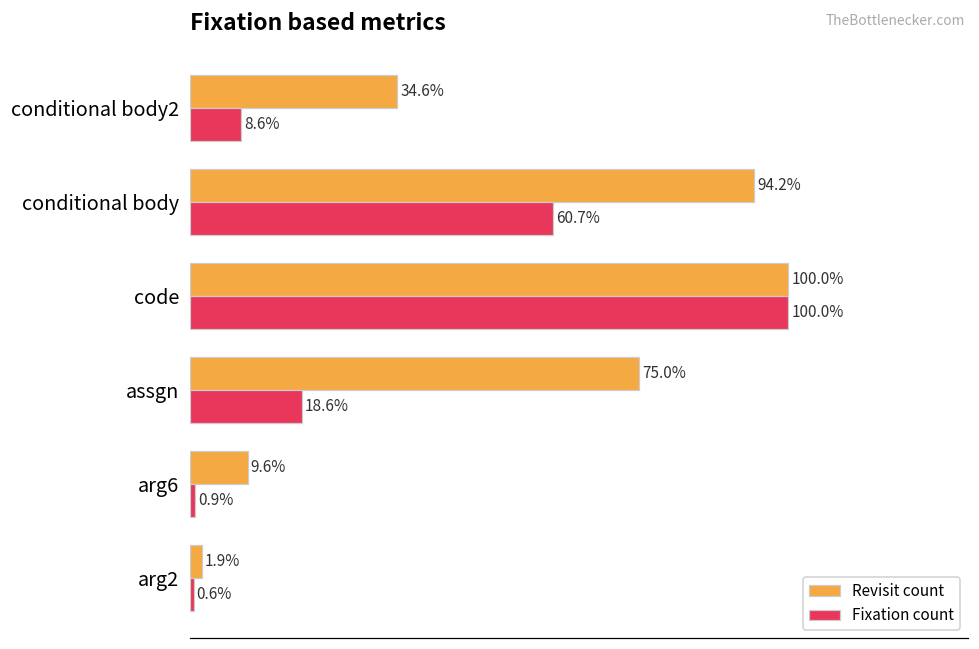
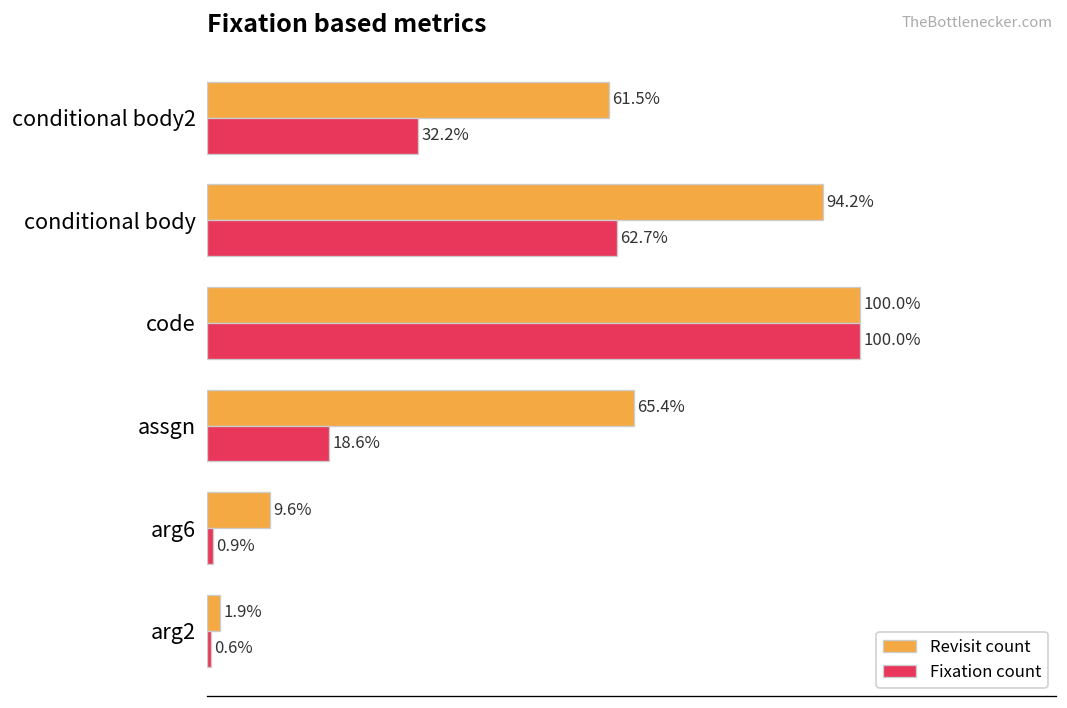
Revisit count, conditional body2: 34.6% -> 61.5%
Fixation count, conditional body2: 8.6% -> 32.2%
Fixation count, conditional body: 60.7% -> 62.7%
Revisit count, assgn: 75.0% -> 65.4%
